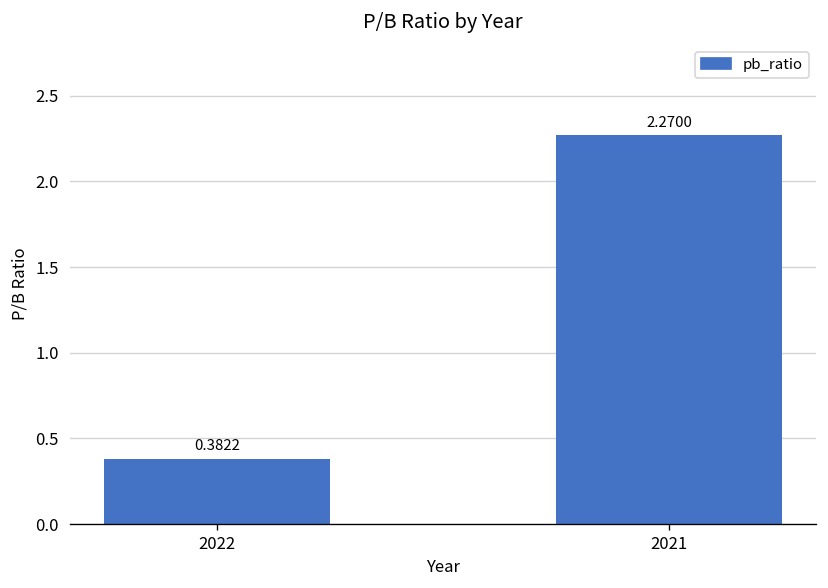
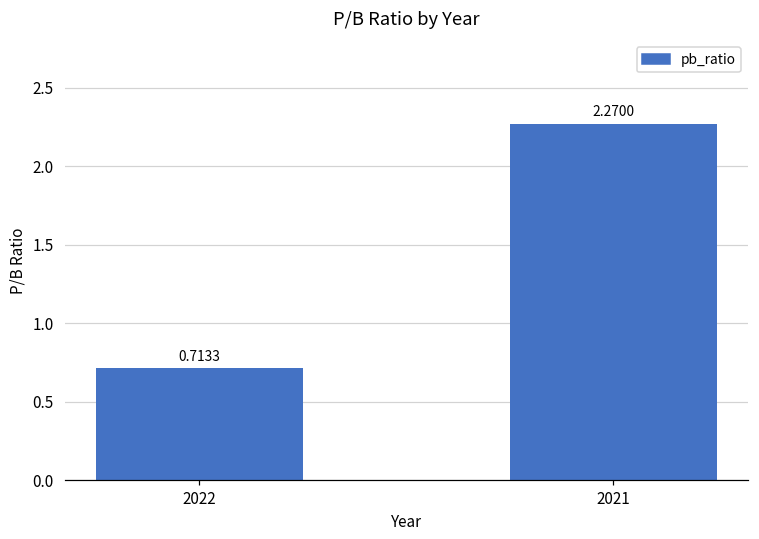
2022: 0.3822 -> 0.7133
